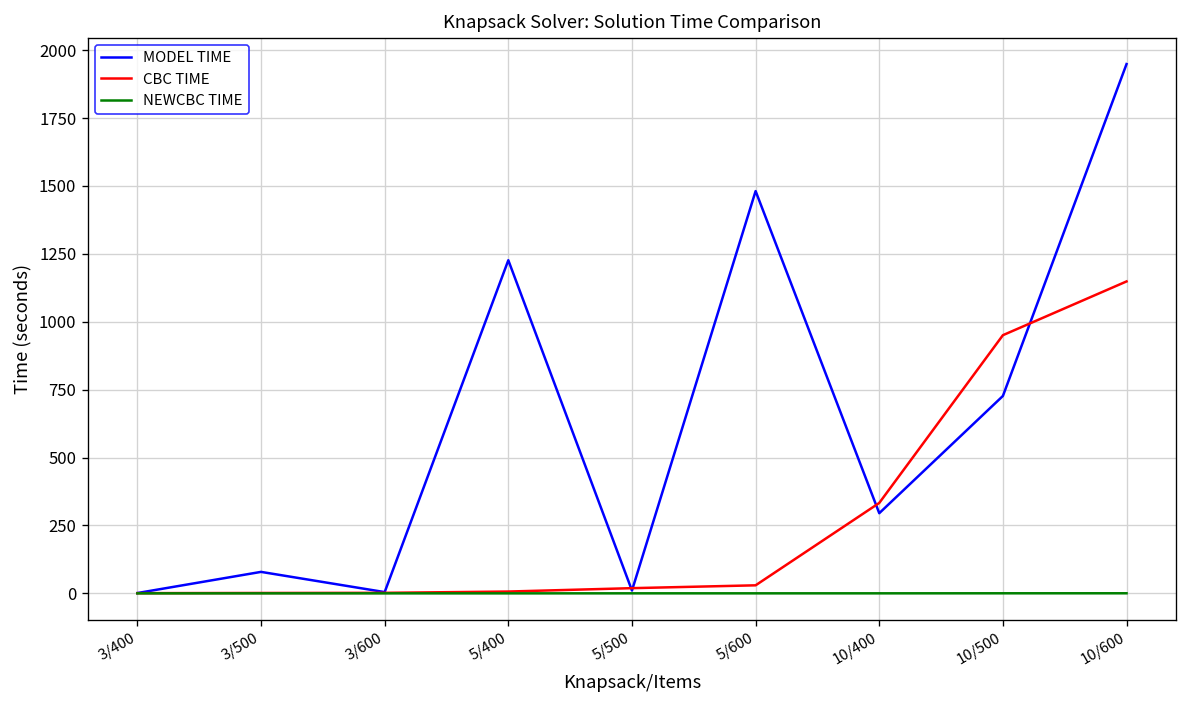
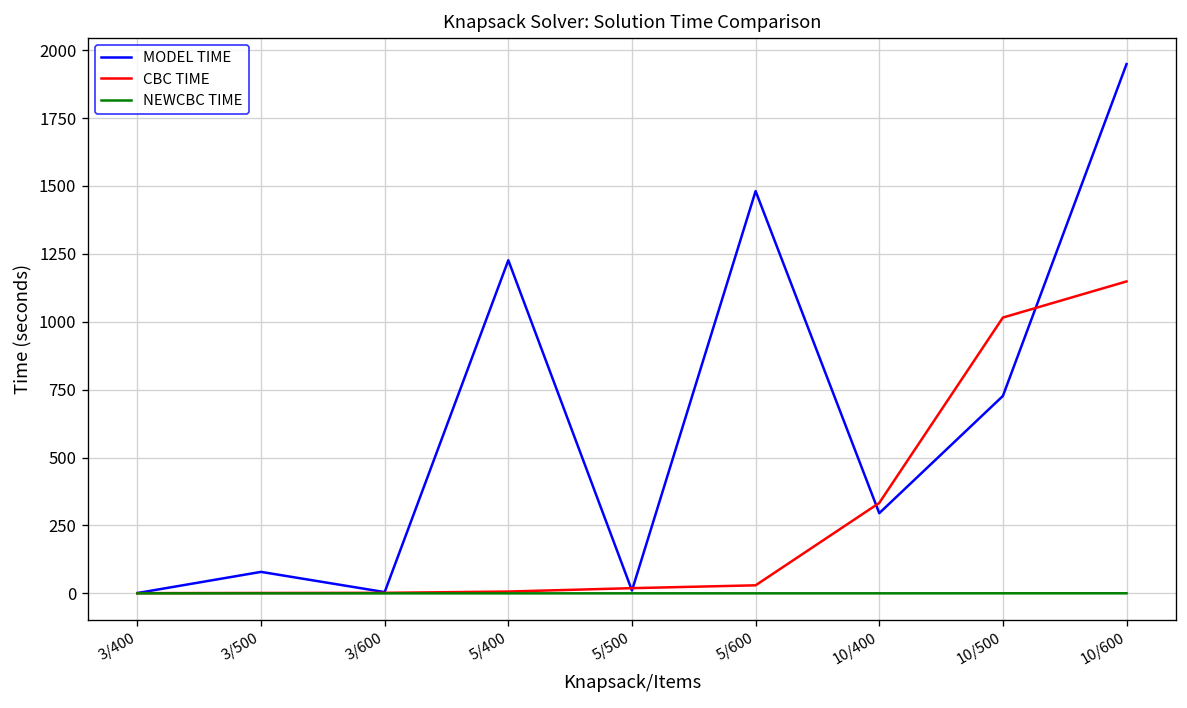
CBC TIME, 10/500: 950 -> 1020
